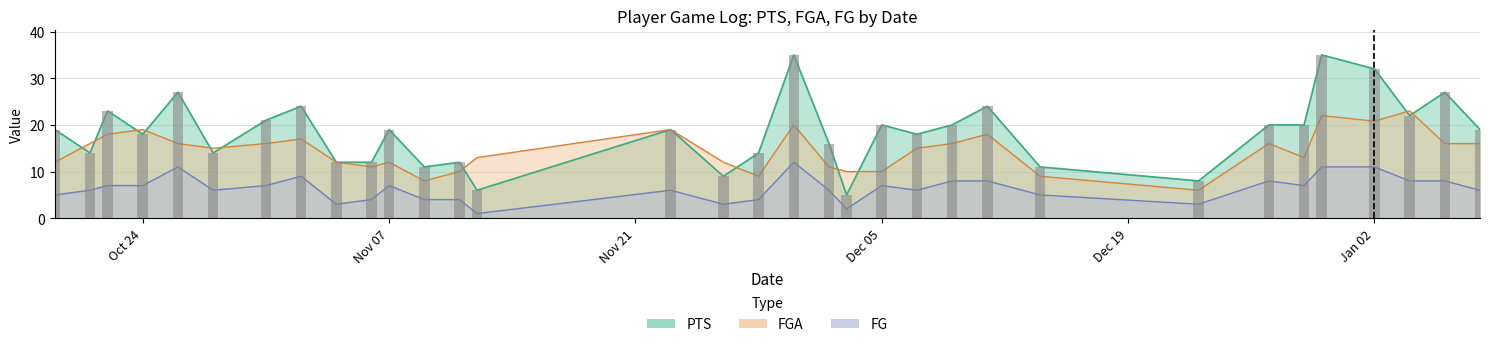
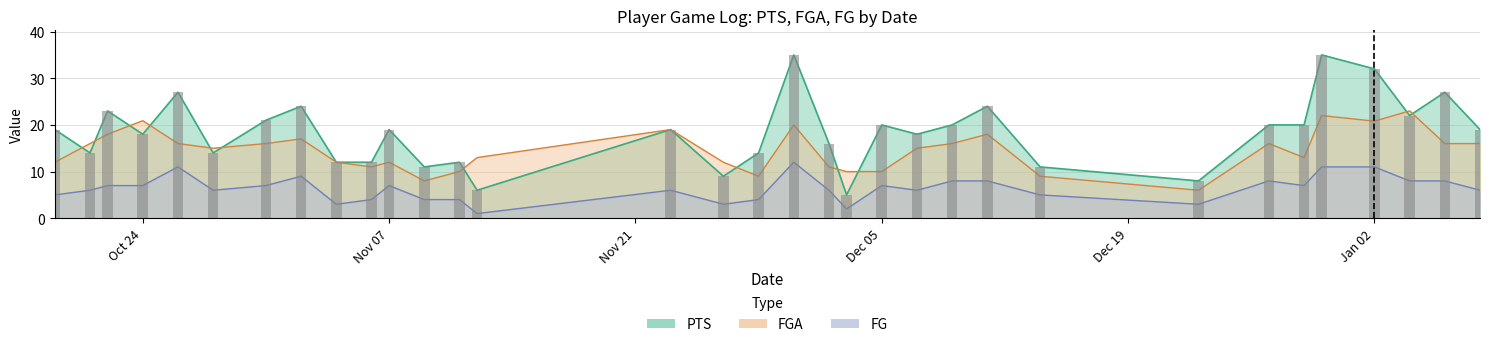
FGA, Oct 24: 19 -> 21
